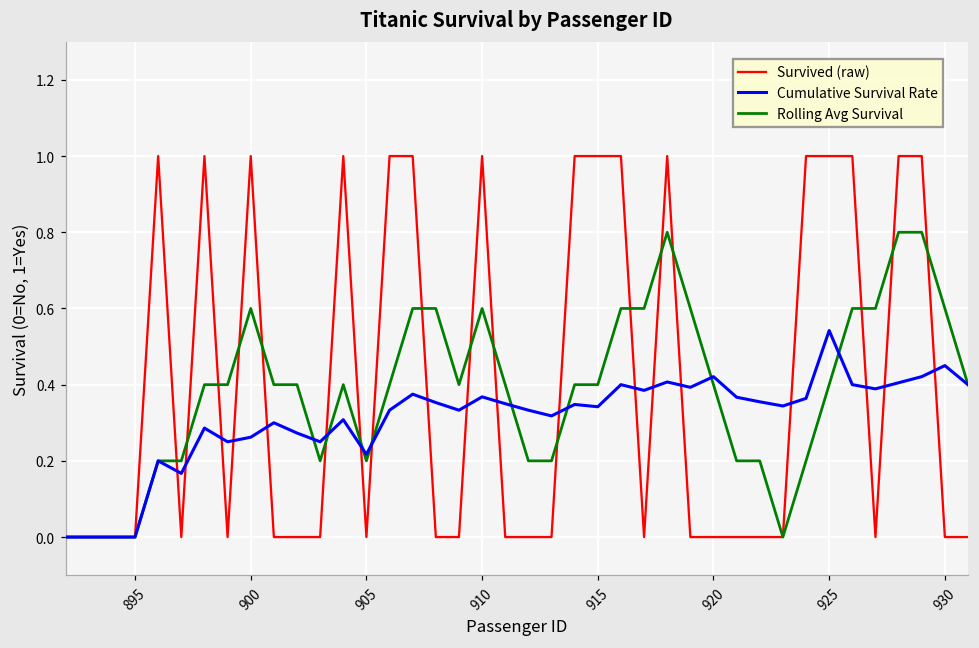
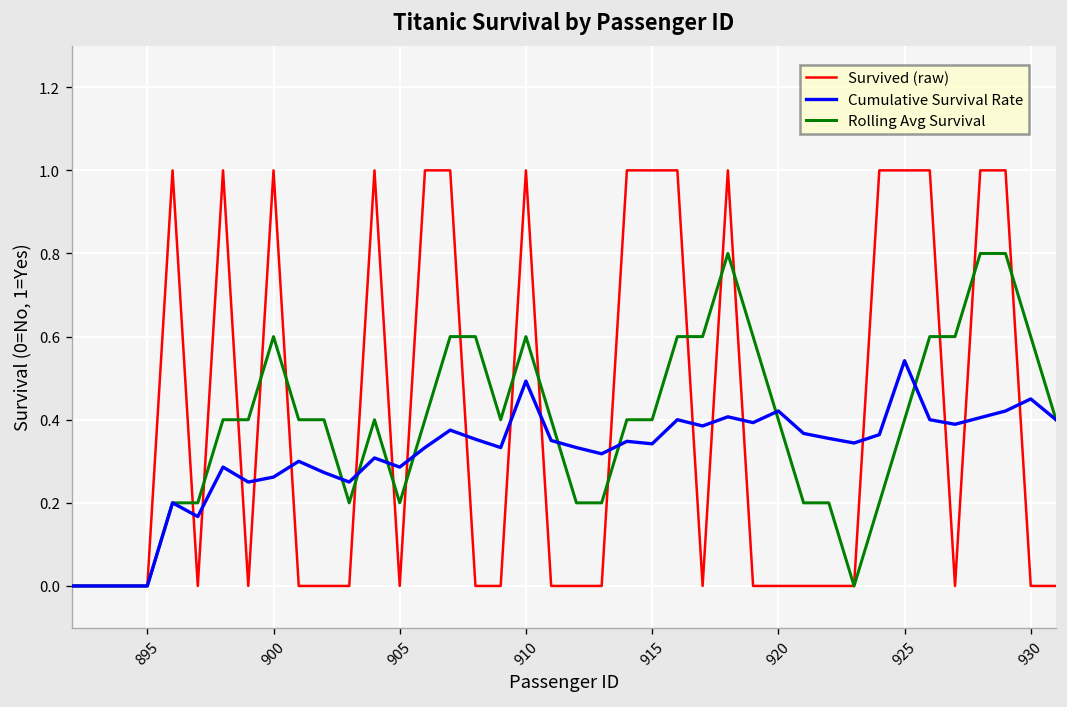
Cumulative Survival Rate, 905: 0.22 -> 0.29
Cumulative Survival Rate, 910: 0.37 -> 0.49
